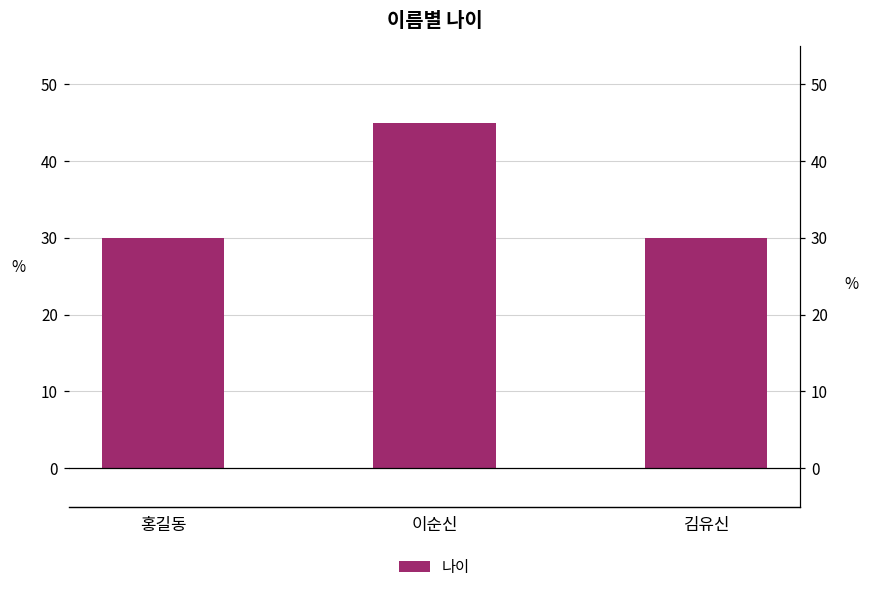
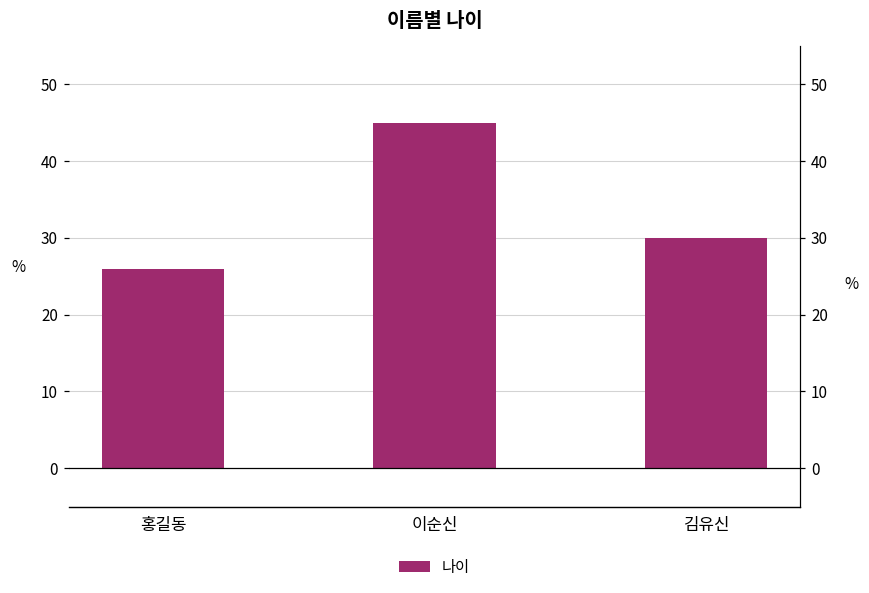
홍길동: 30 -> 26
